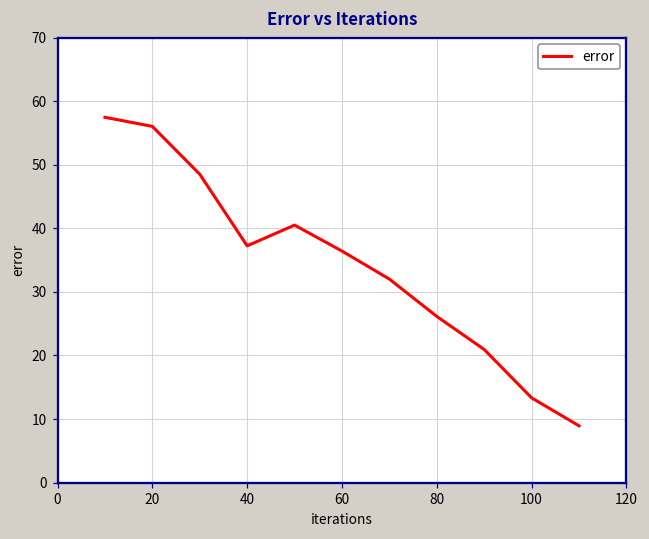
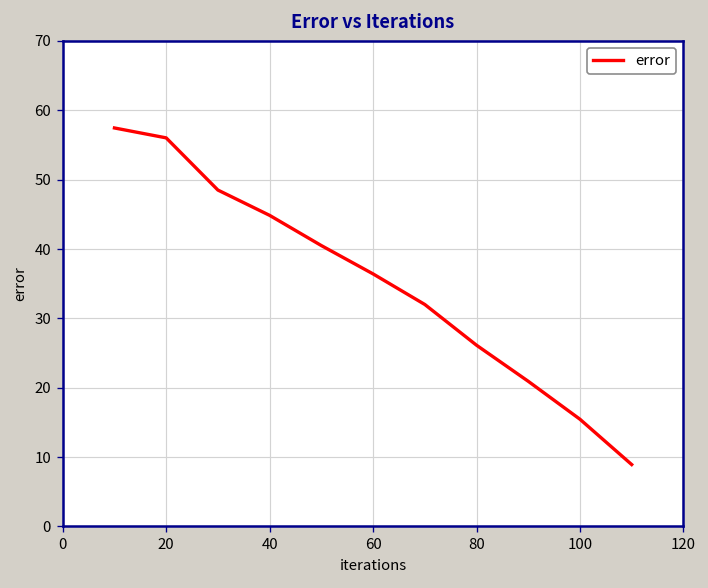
40: 37 -> 45
100: 13 -> 15
